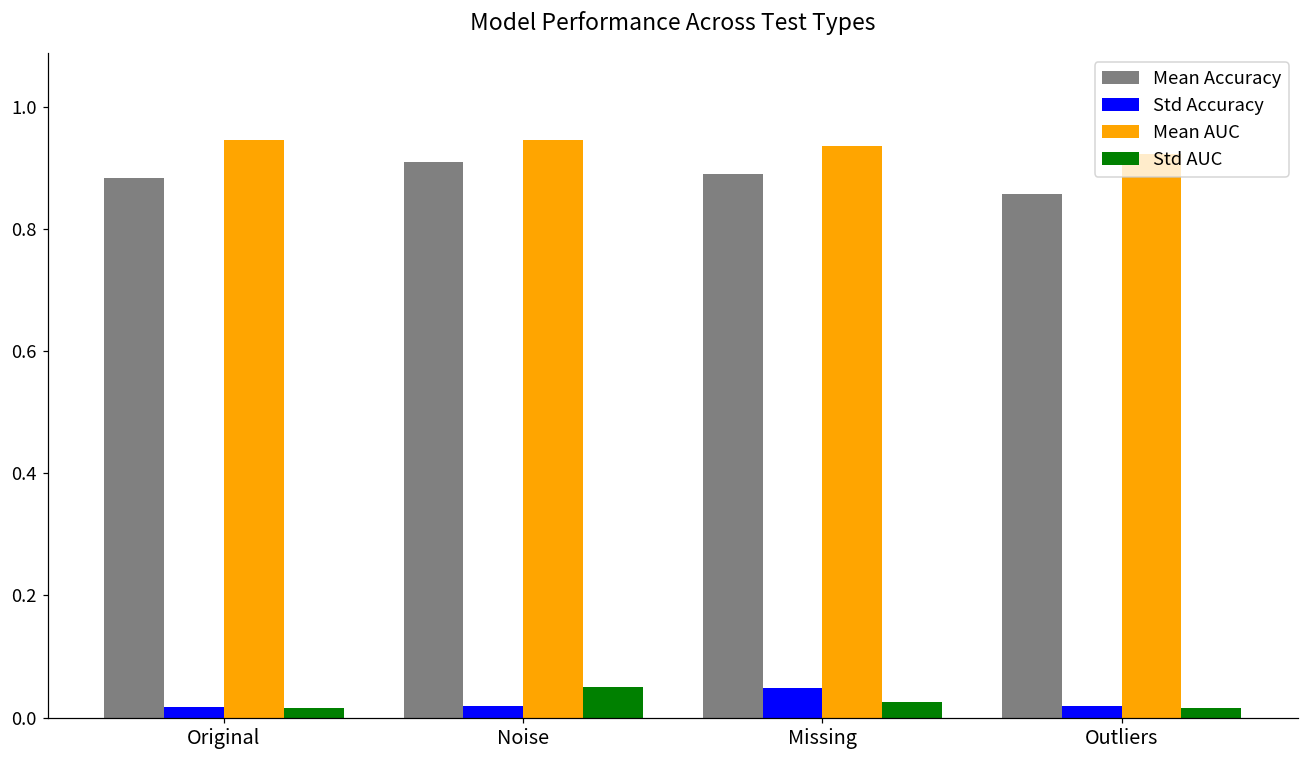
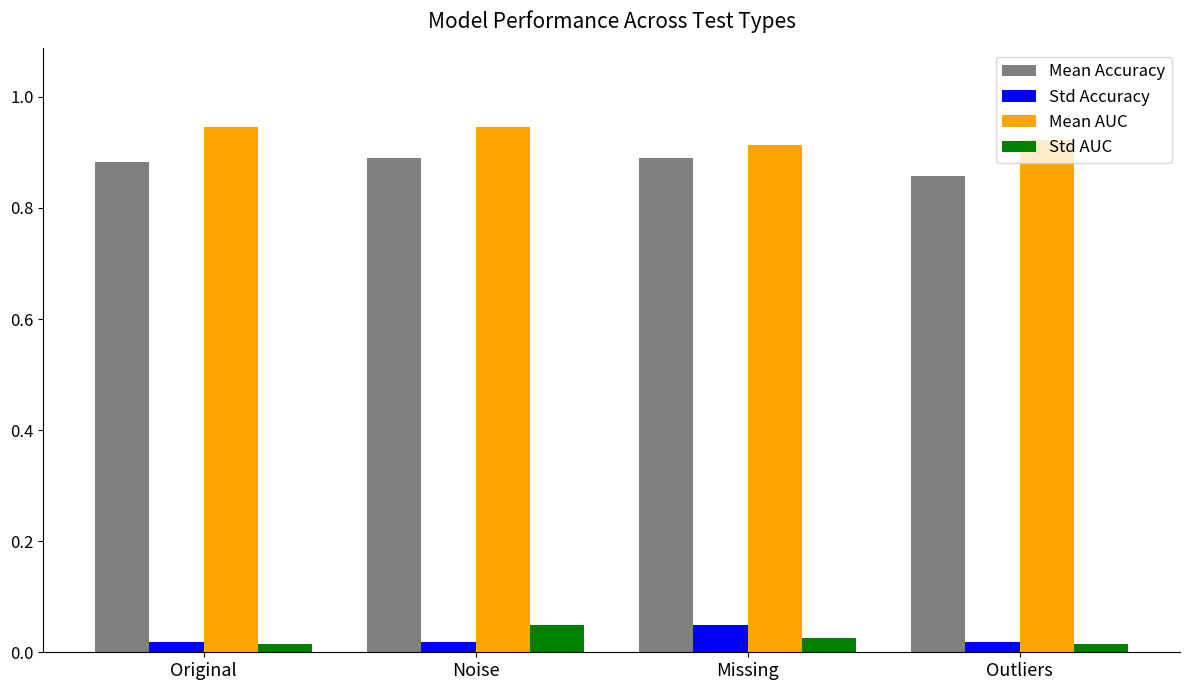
Mean Accuracy, Noise: 0.91 -> 0.89
Mean AUC, Missing: 0.94 -> 0.91
